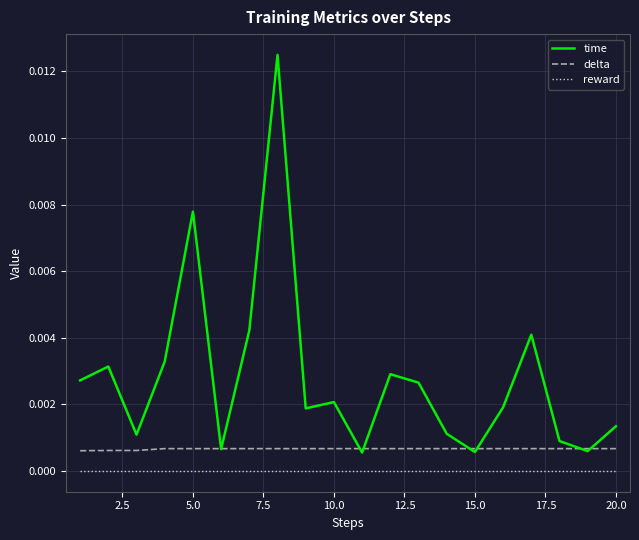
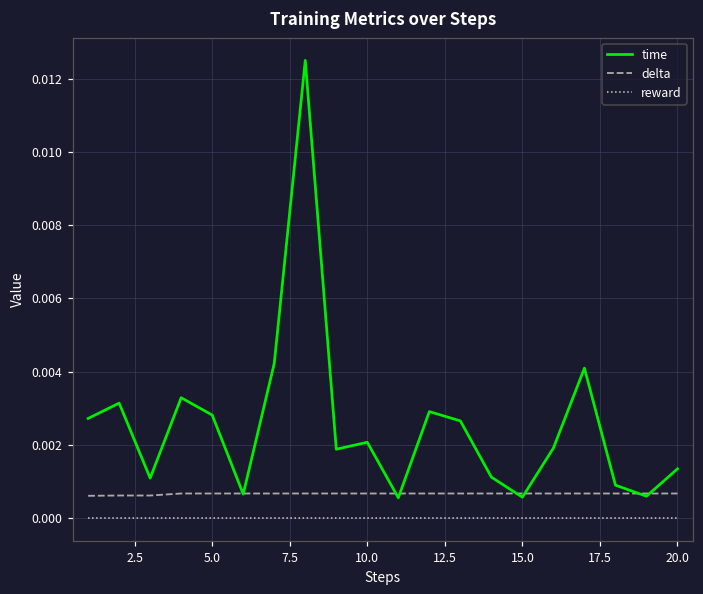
time, 5.0: 0.0078 -> 0.0028
